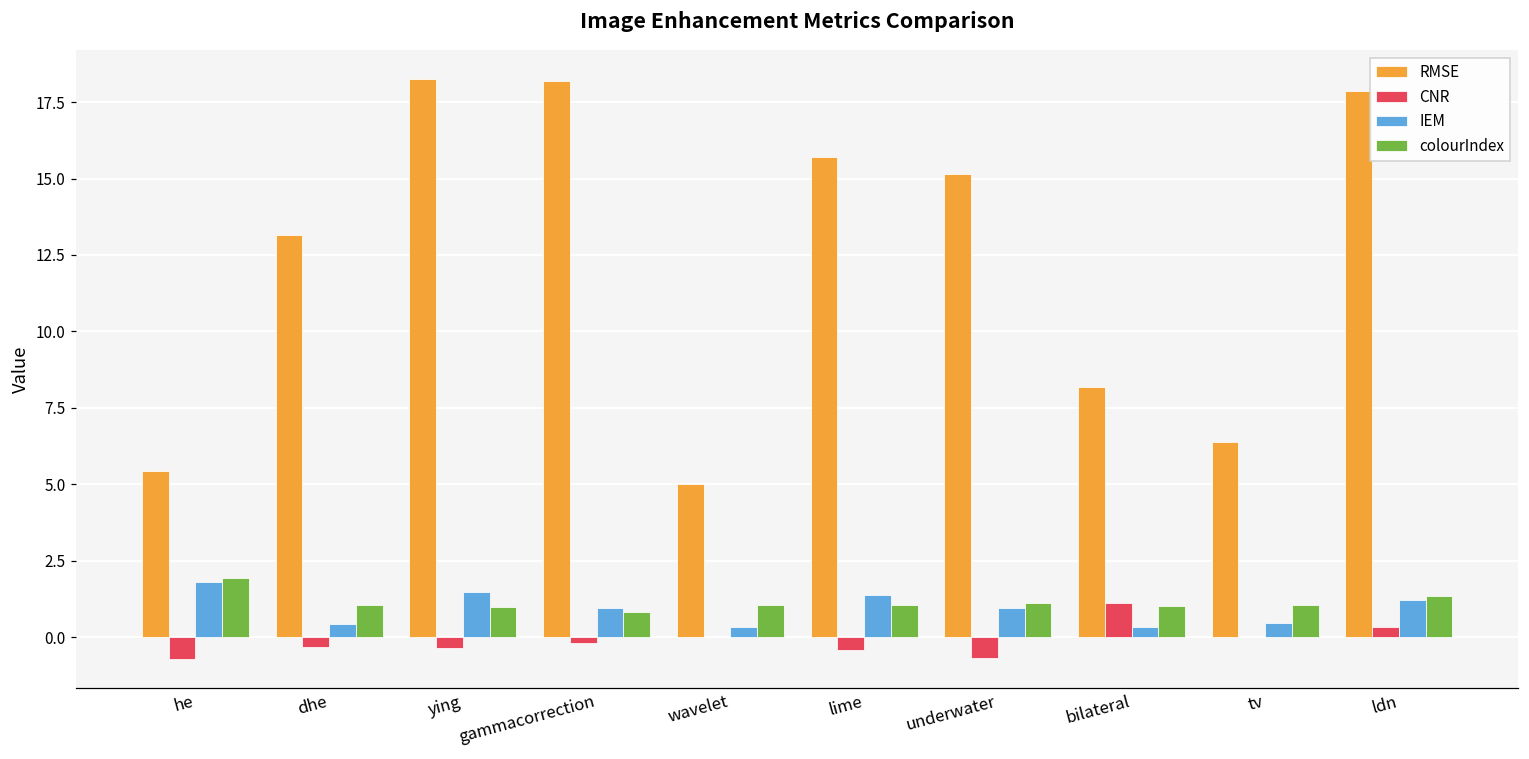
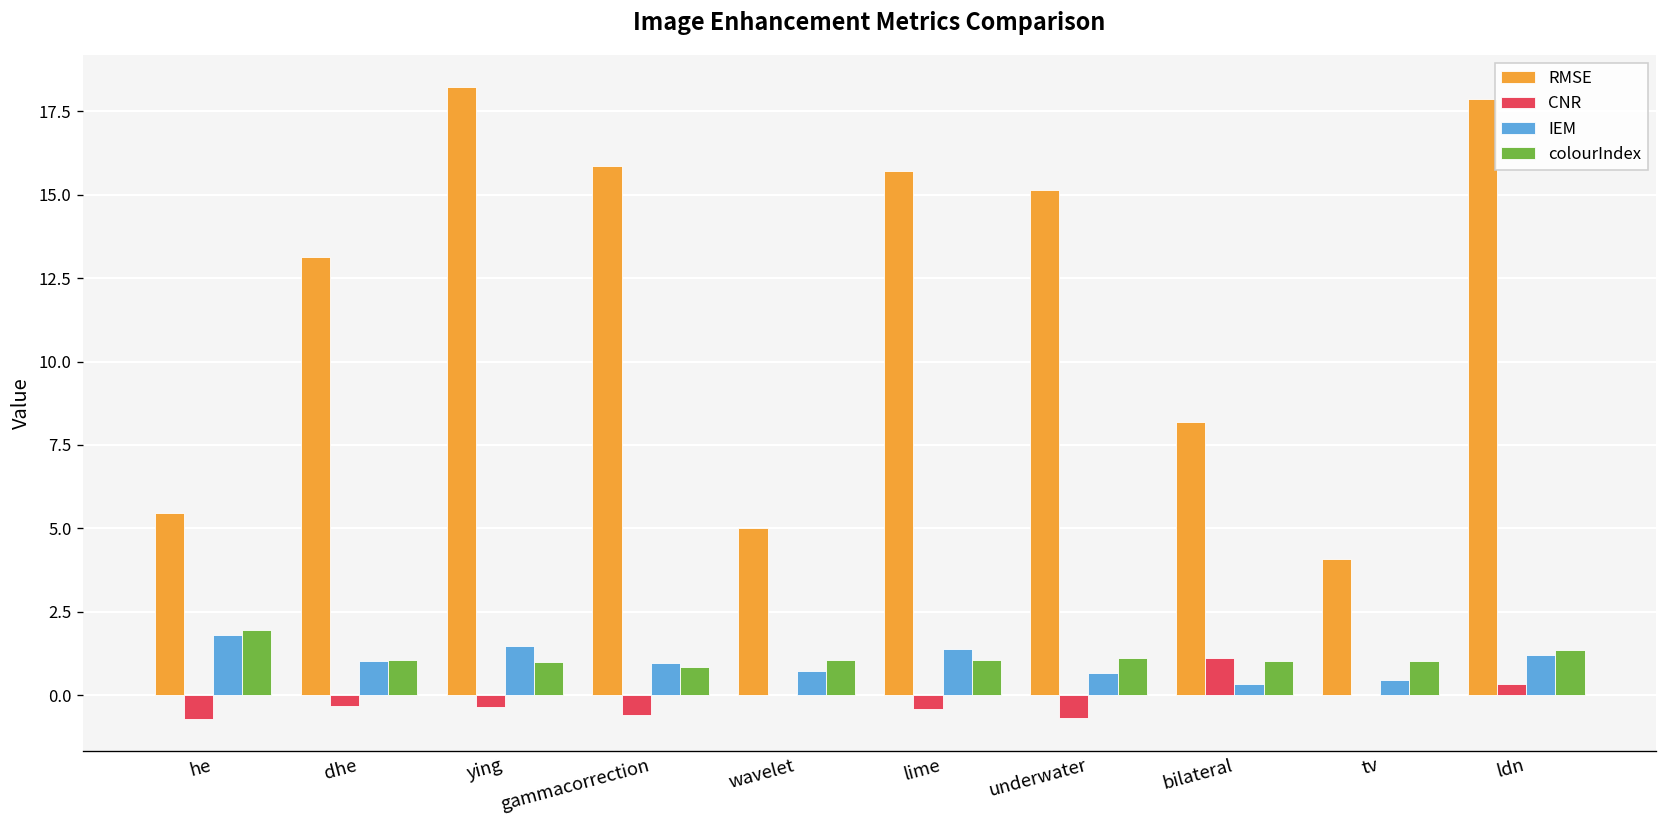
IEM, dhe: 0.4 -> 1.0
RMSE, gammacorrection: 18.2 -> 15.9
CNR, gammacorrection: -0.2 -> -0.6
IEM, wavelet: 0.3 -> 0.7
IEM, underwater: 1.0 -> 0.7
RMSE, tv: 6.4 -> 4.1
